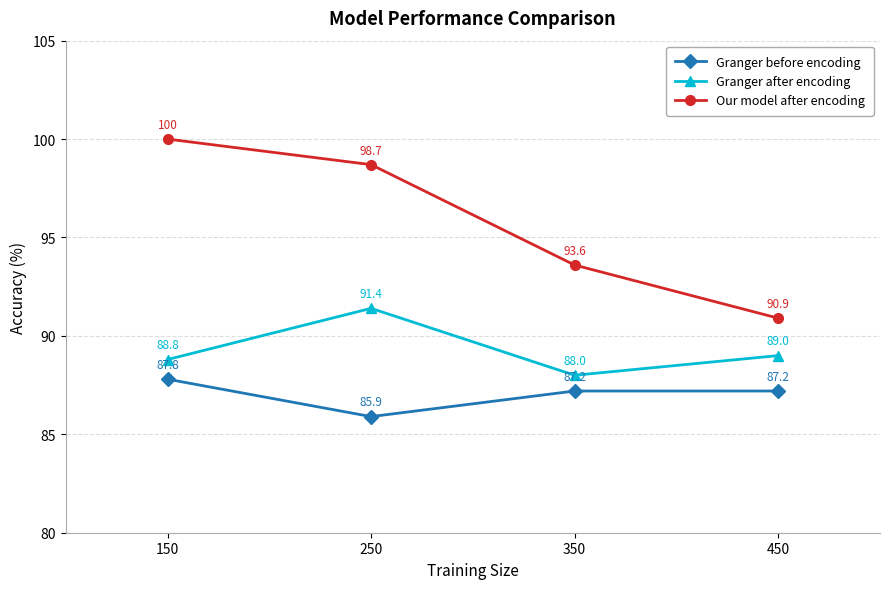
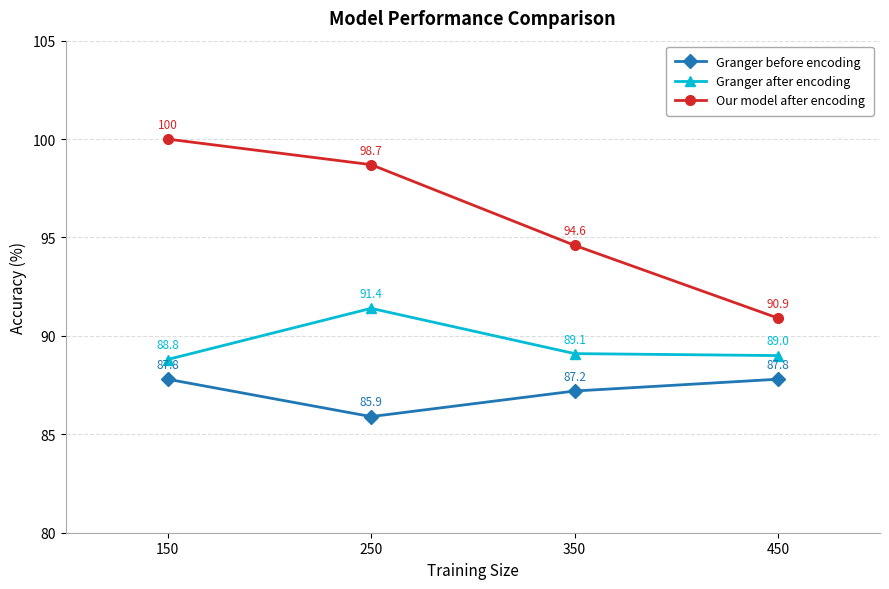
Granger after encoding, 350: 88.0 -> 89.1
Our model after encoding, 350: 93.6 -> 94.6
Granger before encoding, 450: 87.2 -> 87.8
